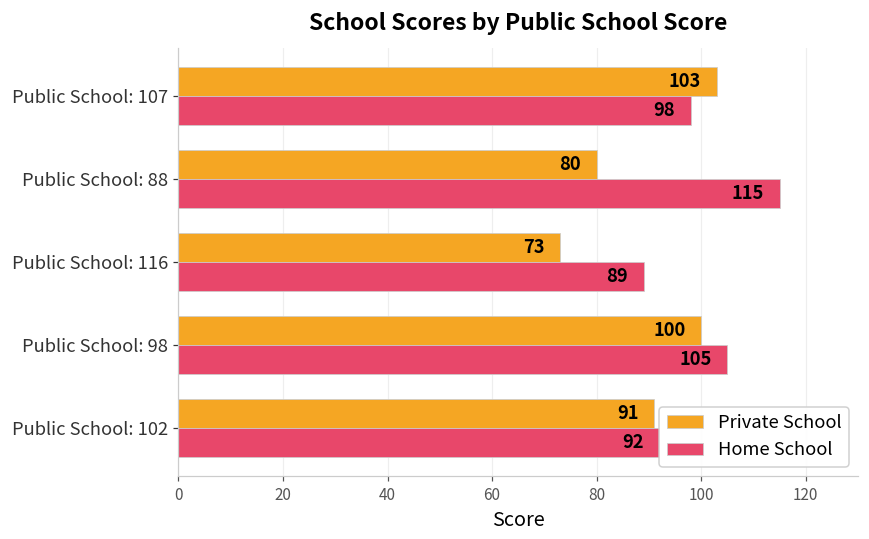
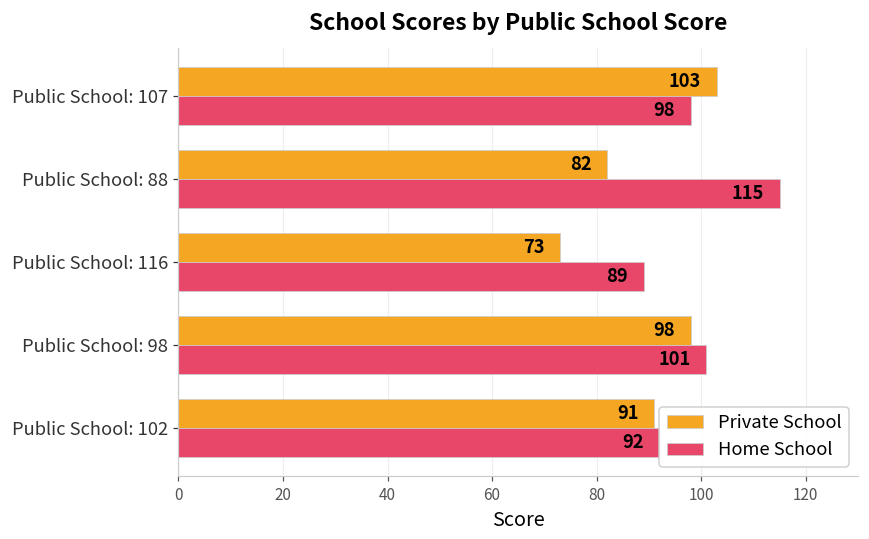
Private School, Public School: 88: 80 -> 82
Private School, Public School: 98: 100 -> 98
Home School, Public School: 98: 105 -> 101
